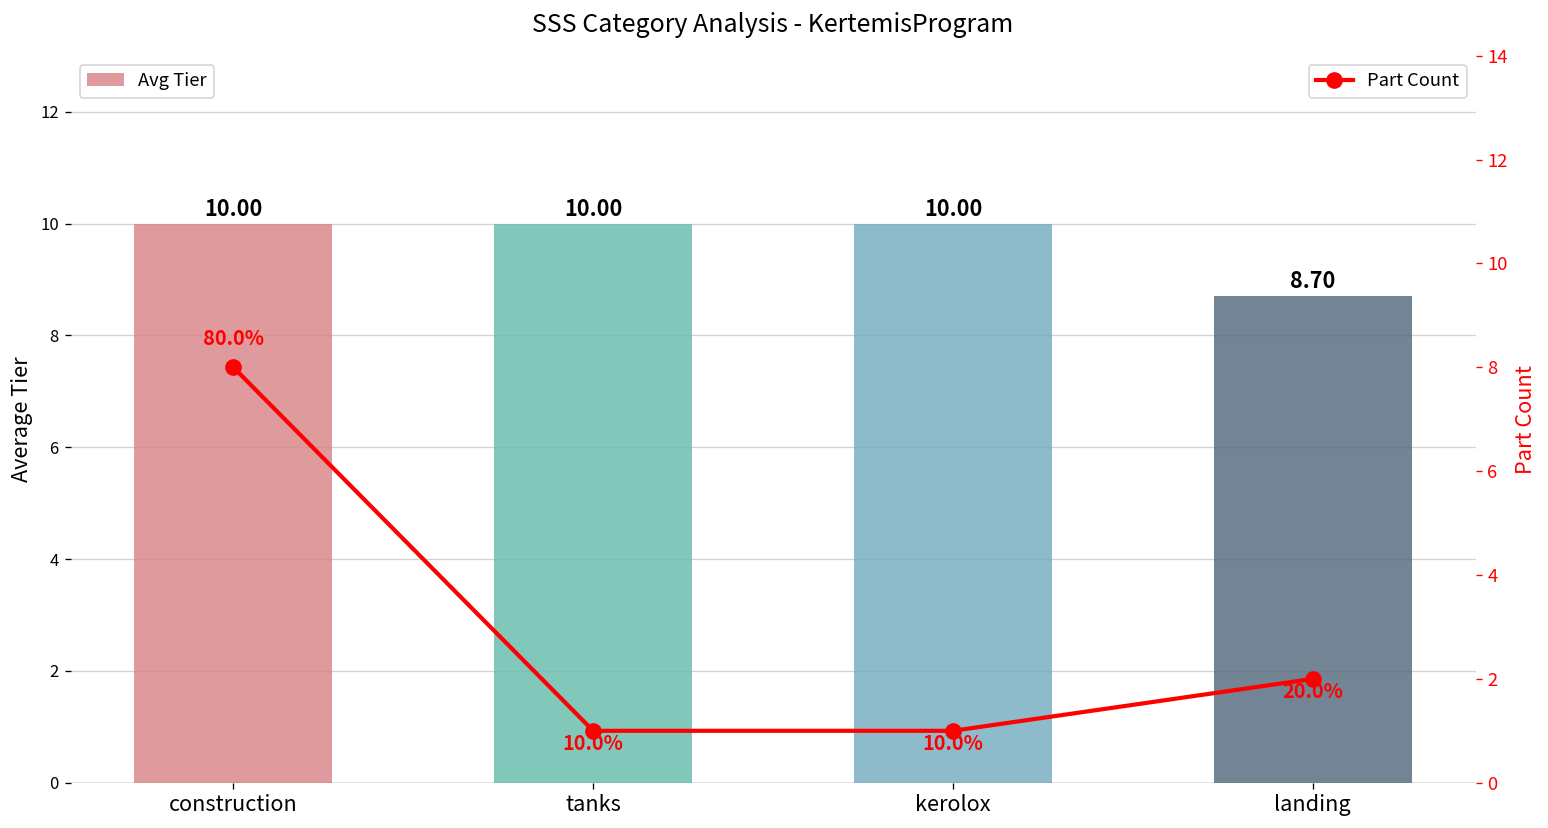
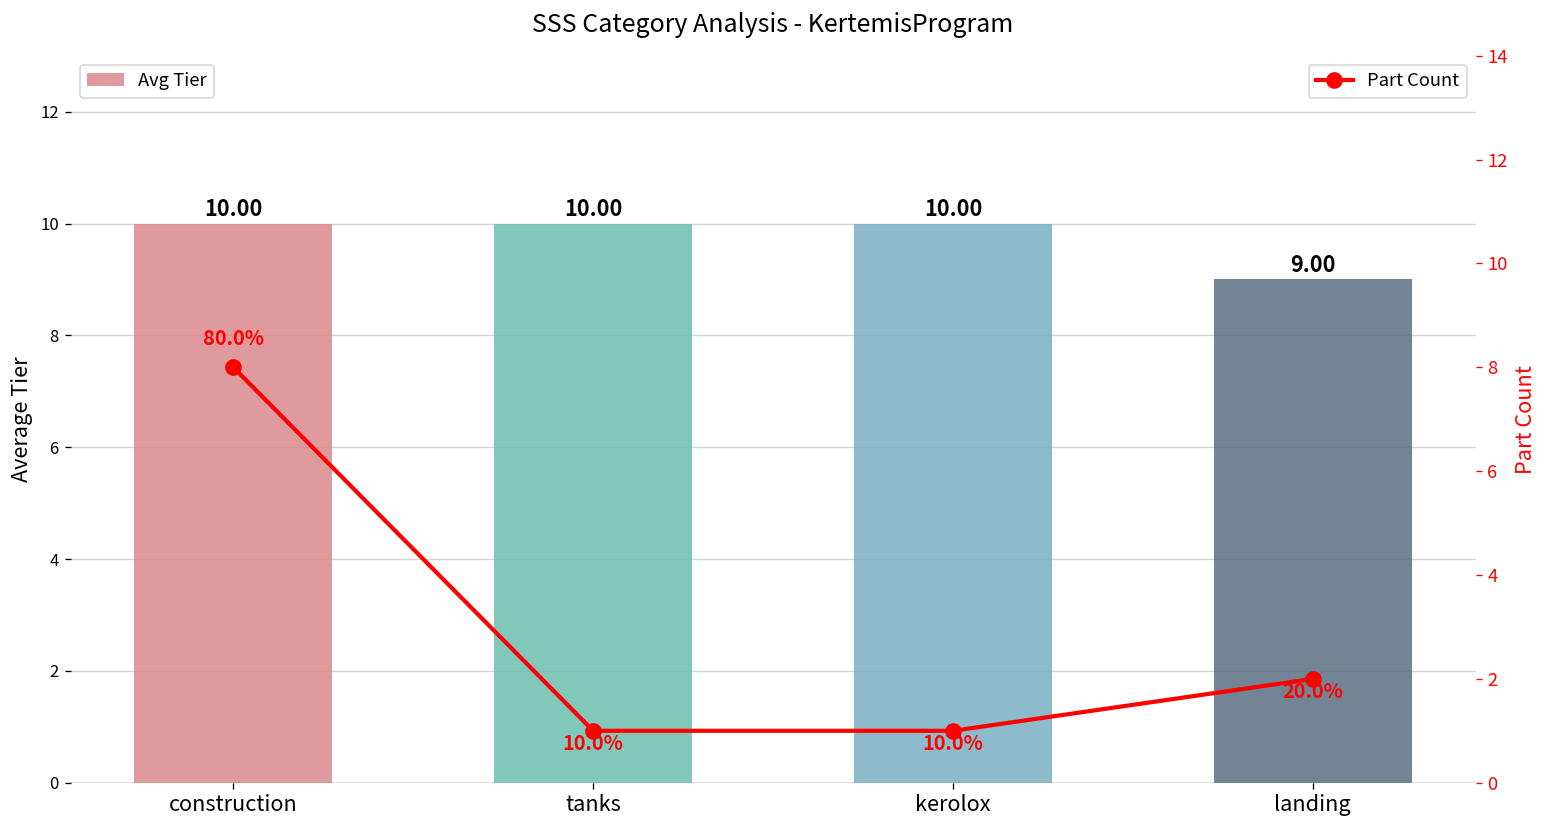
Avg Tier, landing: 8.70 -> 9.00
